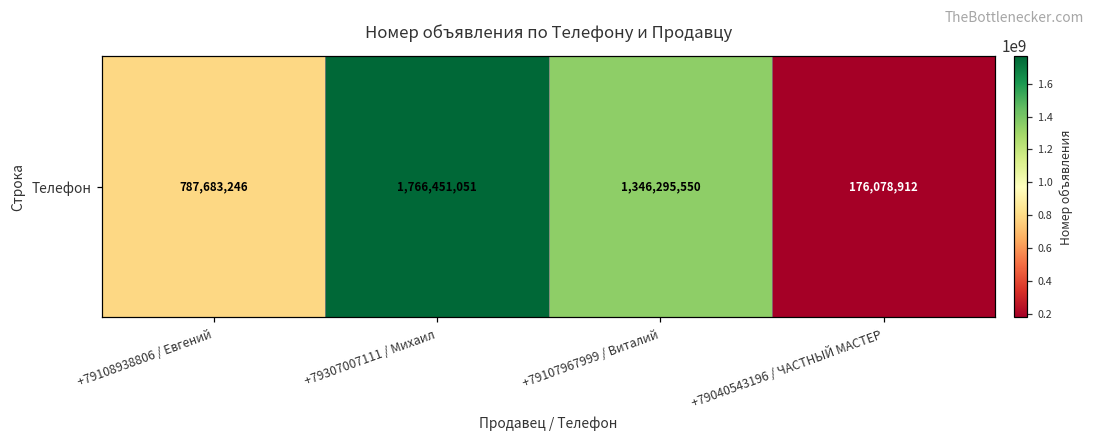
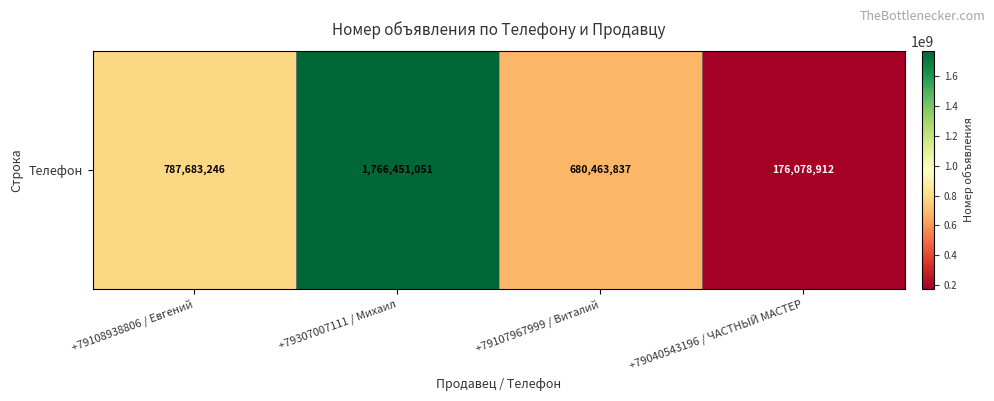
Телефон, +79107967999 / Виталий: 1,346,295,550 -> 680,463,837
